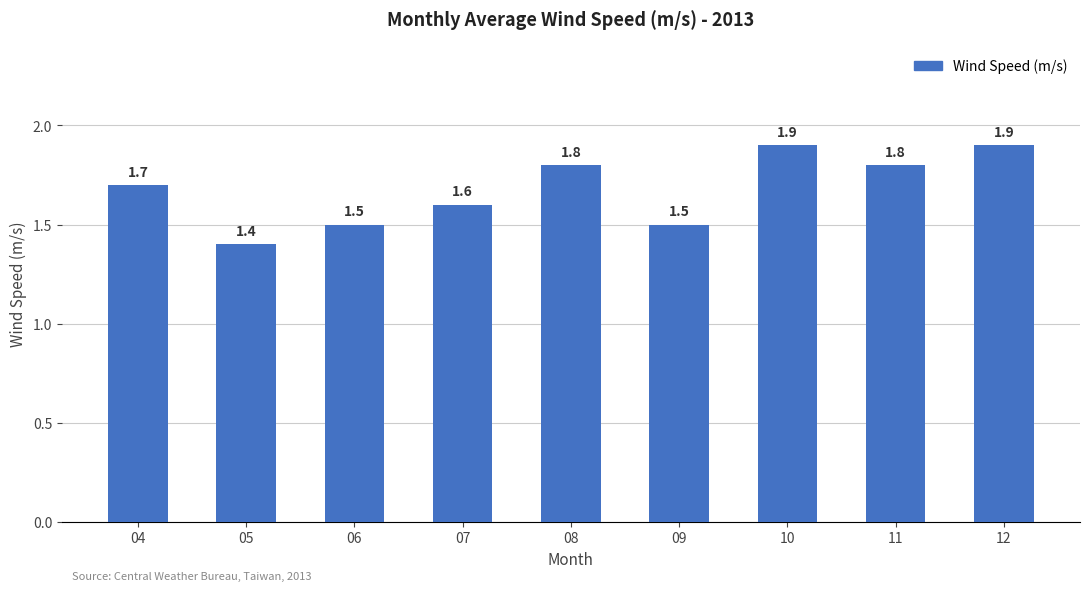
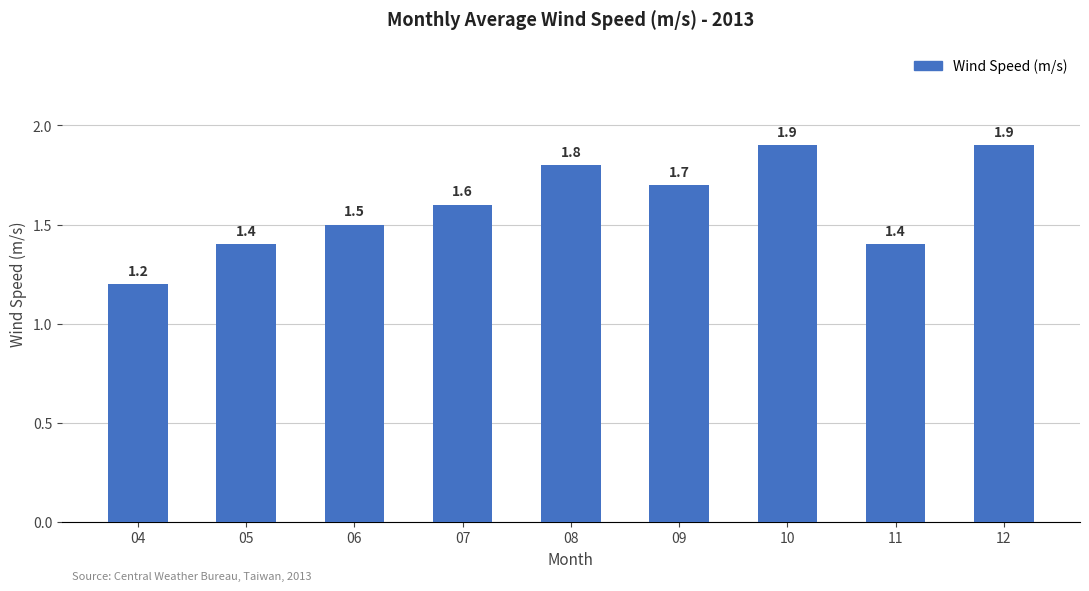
04: 1.7 -> 1.2
09: 1.5 -> 1.7
11: 1.8 -> 1.4
